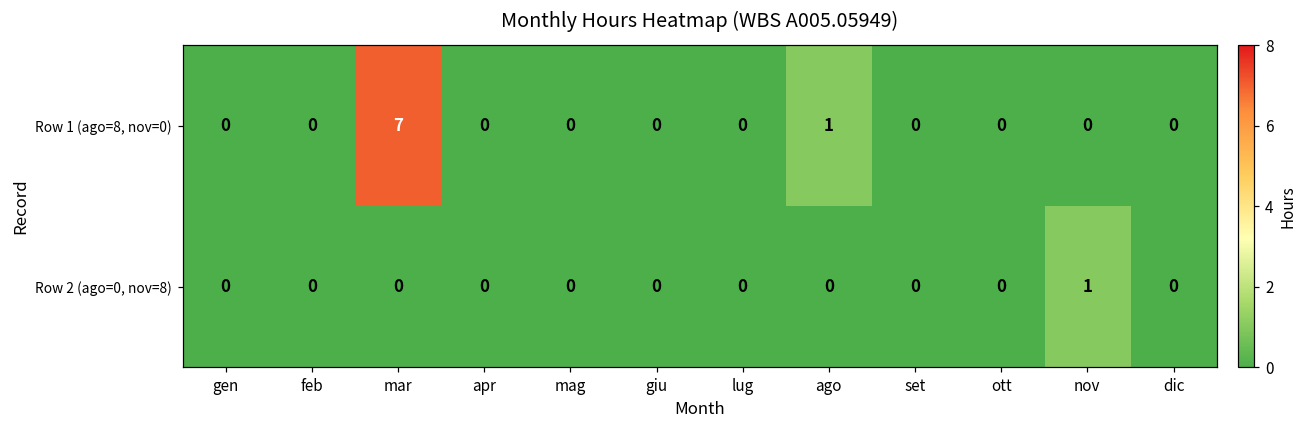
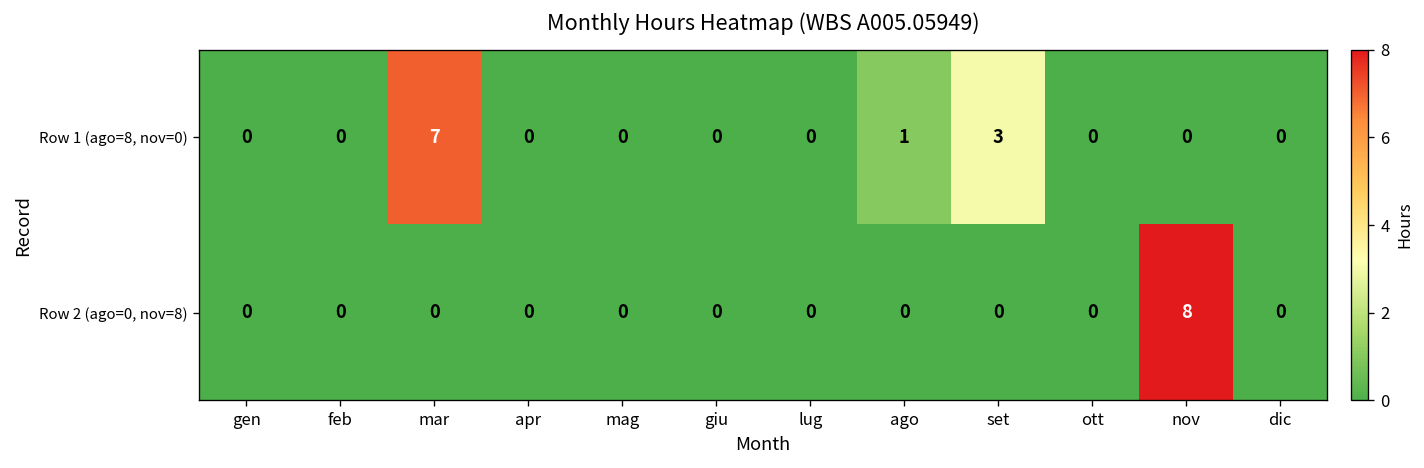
Row 1 (ago=8, nov=0), set: 0 -> 3
Row 2 (ago=0, nov=8), nov: 1 -> 8
